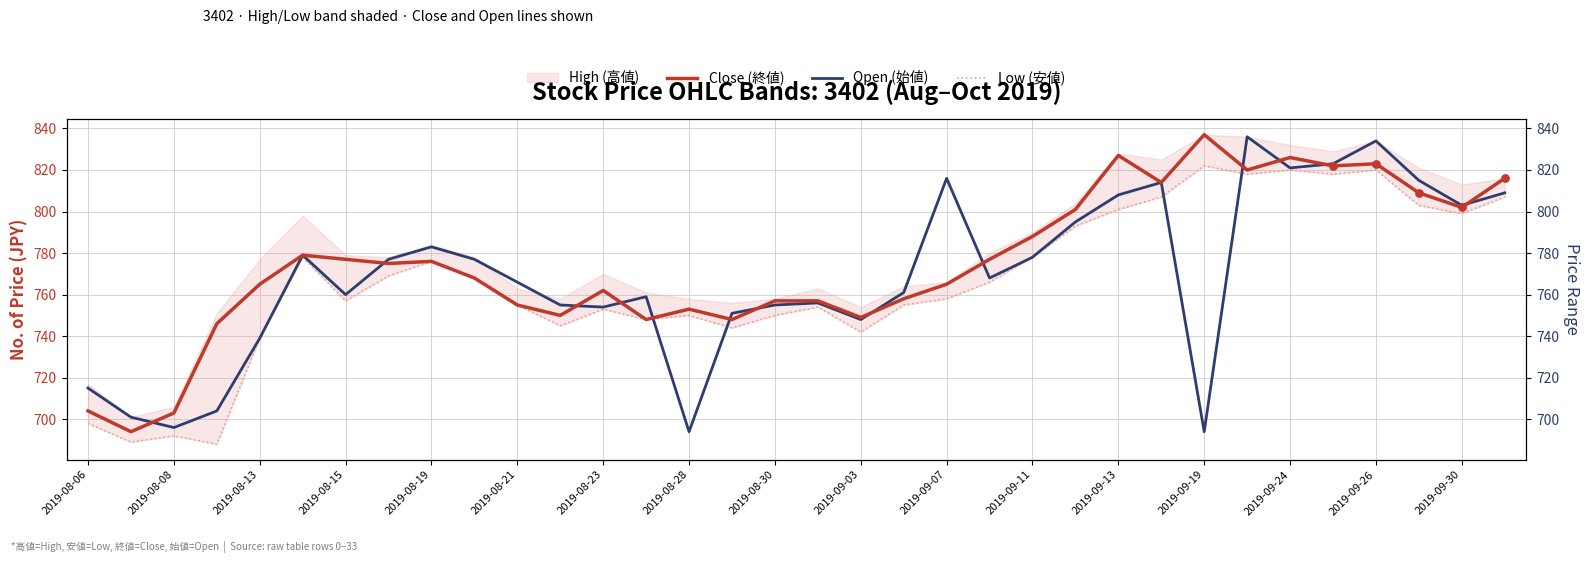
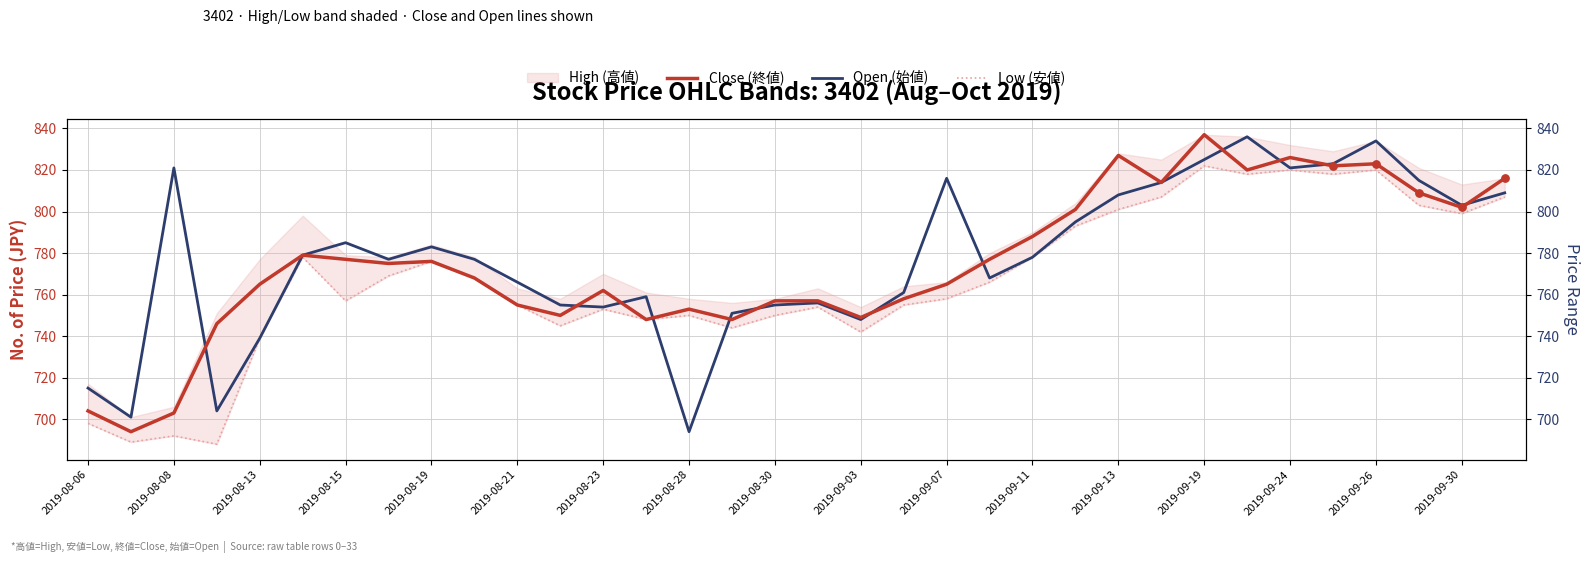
Open (始値), 2019-08-08: 696 -> 821
Open (始値), 2019-08-15: 760 -> 785
Open (始値), 2019-09-19: 694 -> 825
